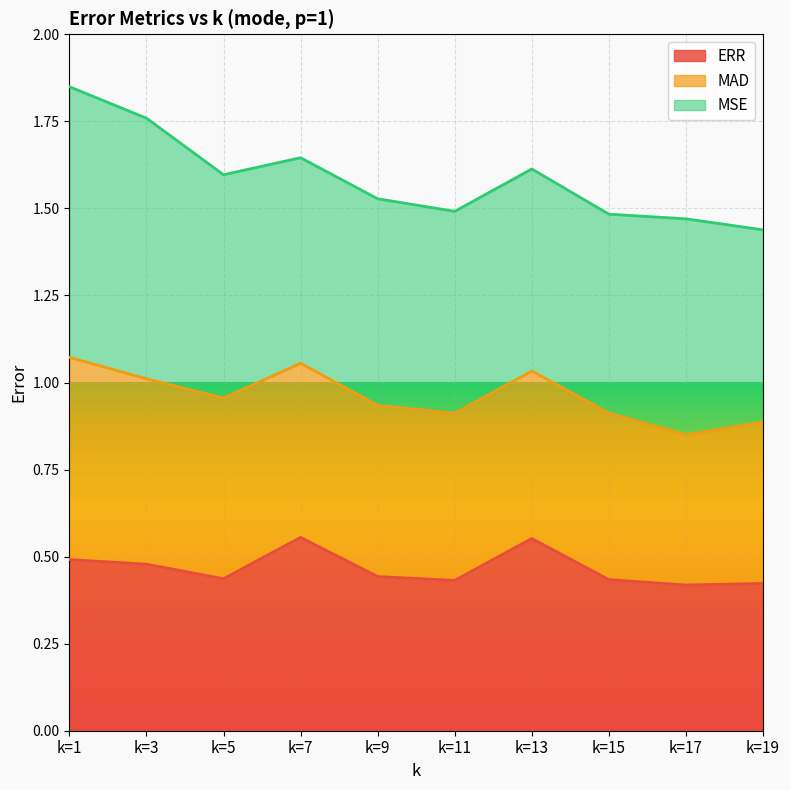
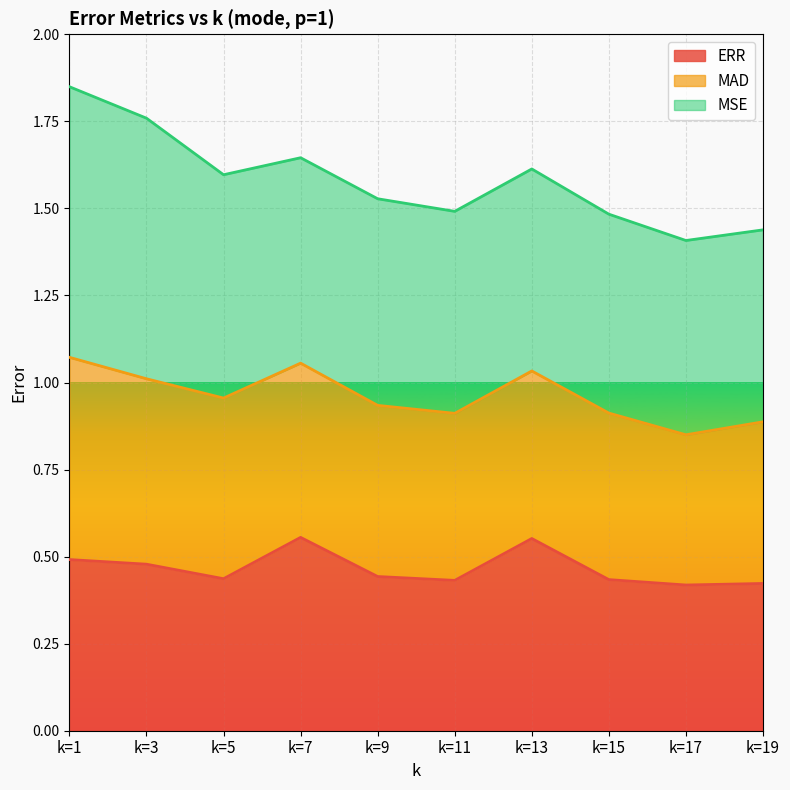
MSE, k=17: 0.62 -> 0.56
